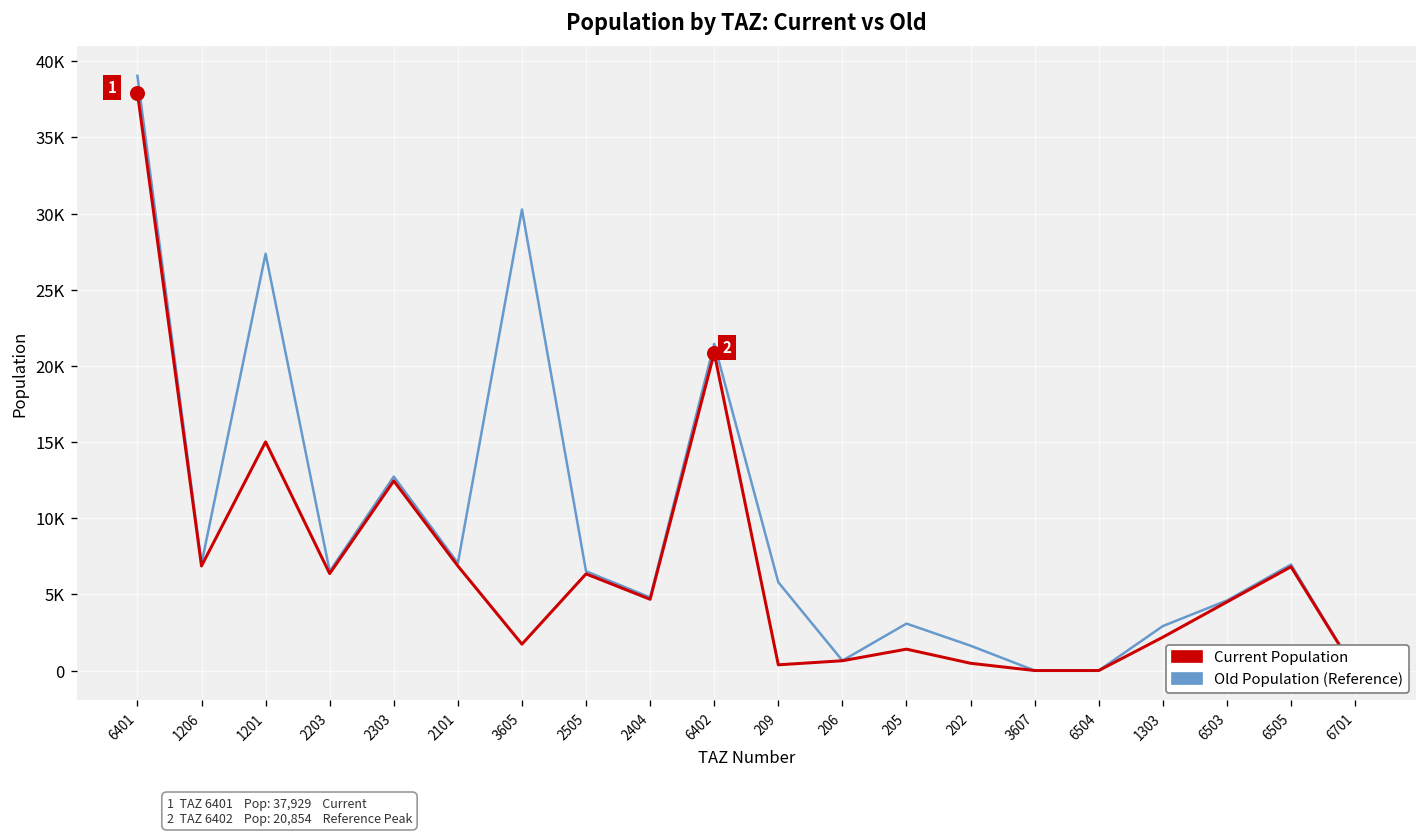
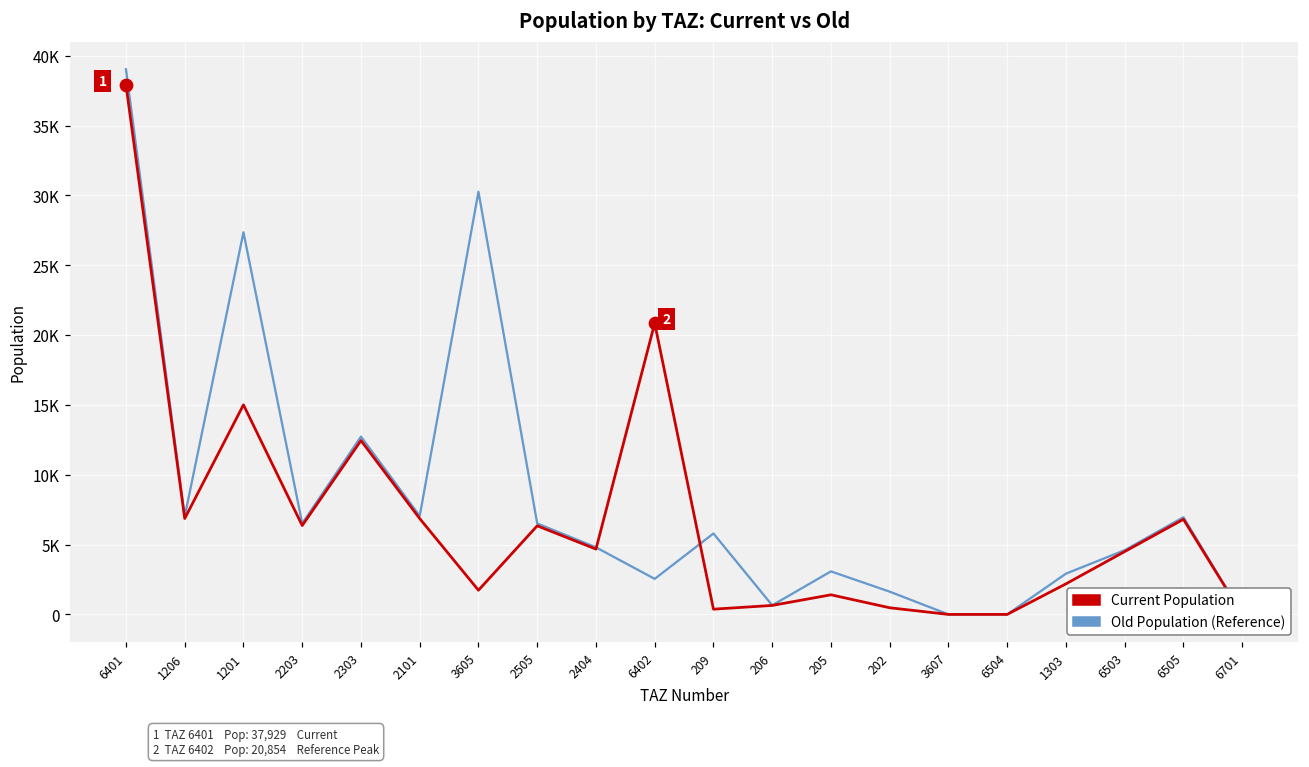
Old Population (Reference), 6402: 21400 -> 2500
